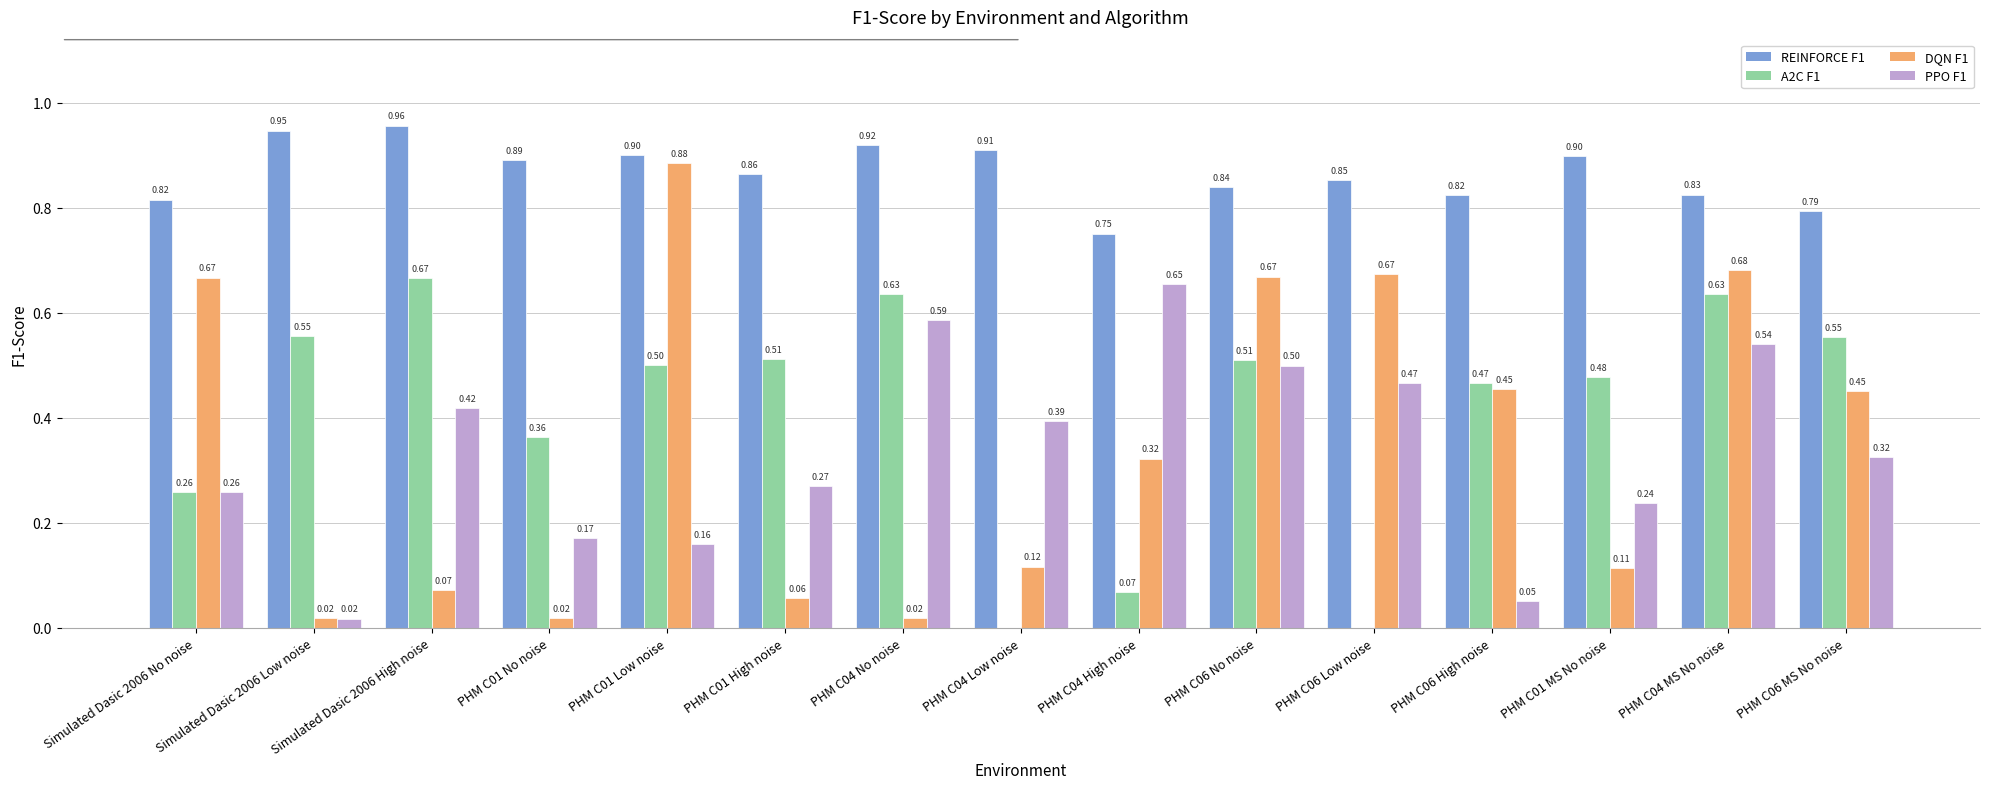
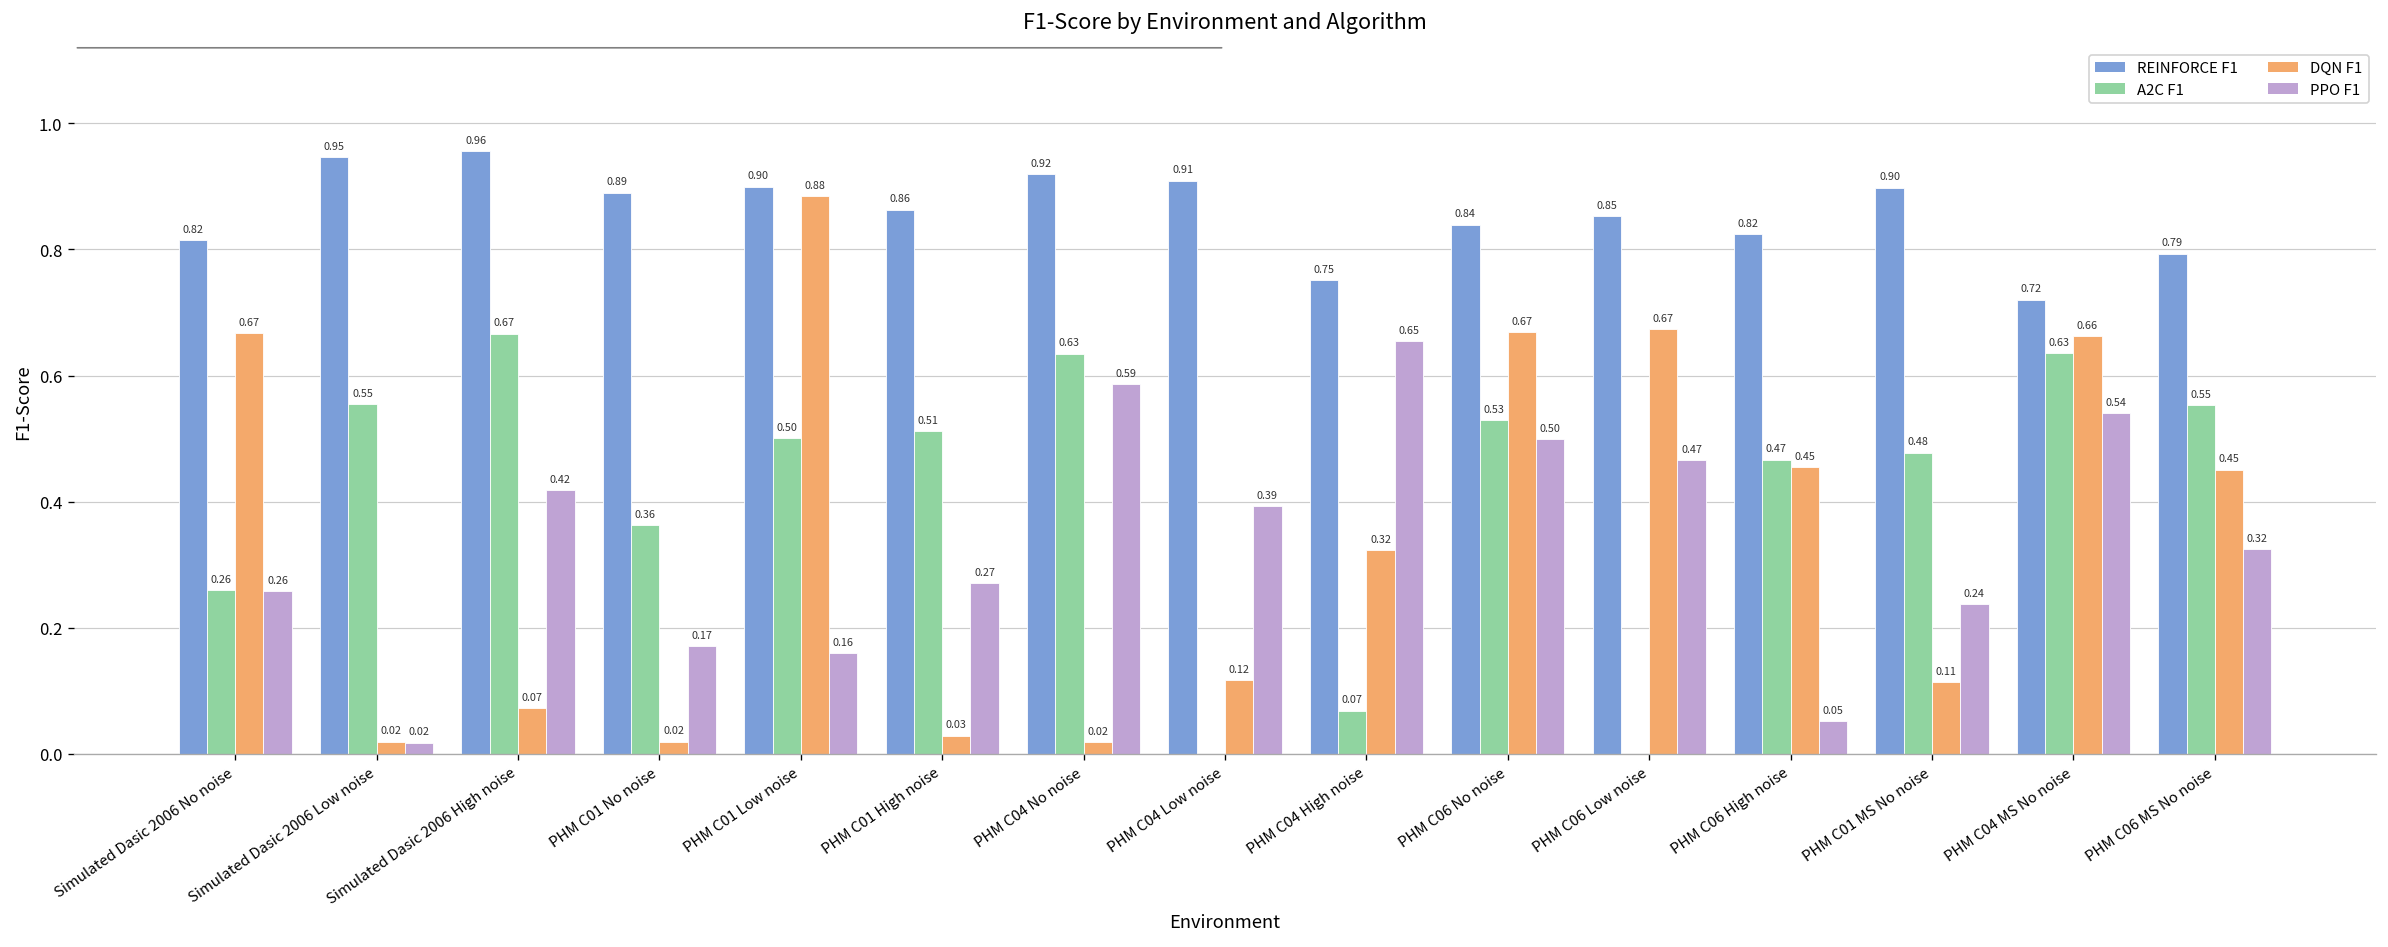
DQN F1, PHM C01 High noise: 0.06 -> 0.03
A2C F1, PHM C06 No noise: 0.51 -> 0.53
REINFORCE F1, PHM C04 MS No noise: 0.83 -> 0.72
DQN F1, PHM C04 MS No noise: 0.68 -> 0.66
